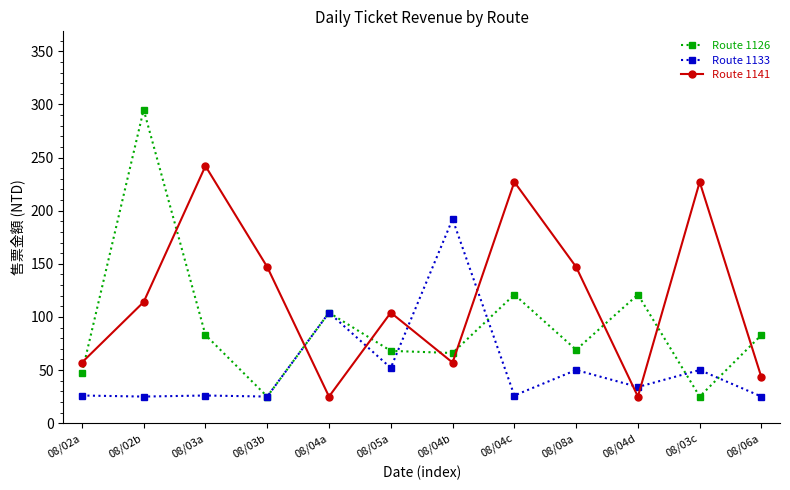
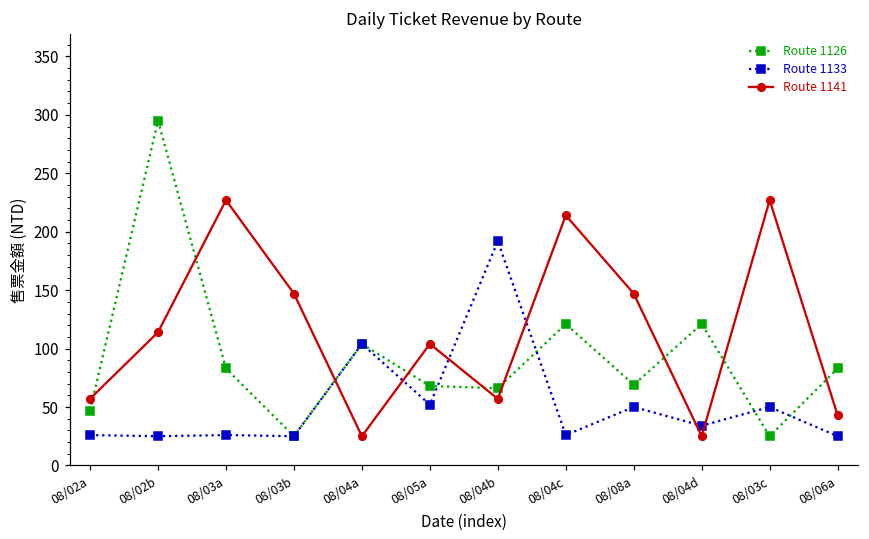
Route 1141, 08/03a: 242 -> 227
Route 1141, 08/04c: 227 -> 214
